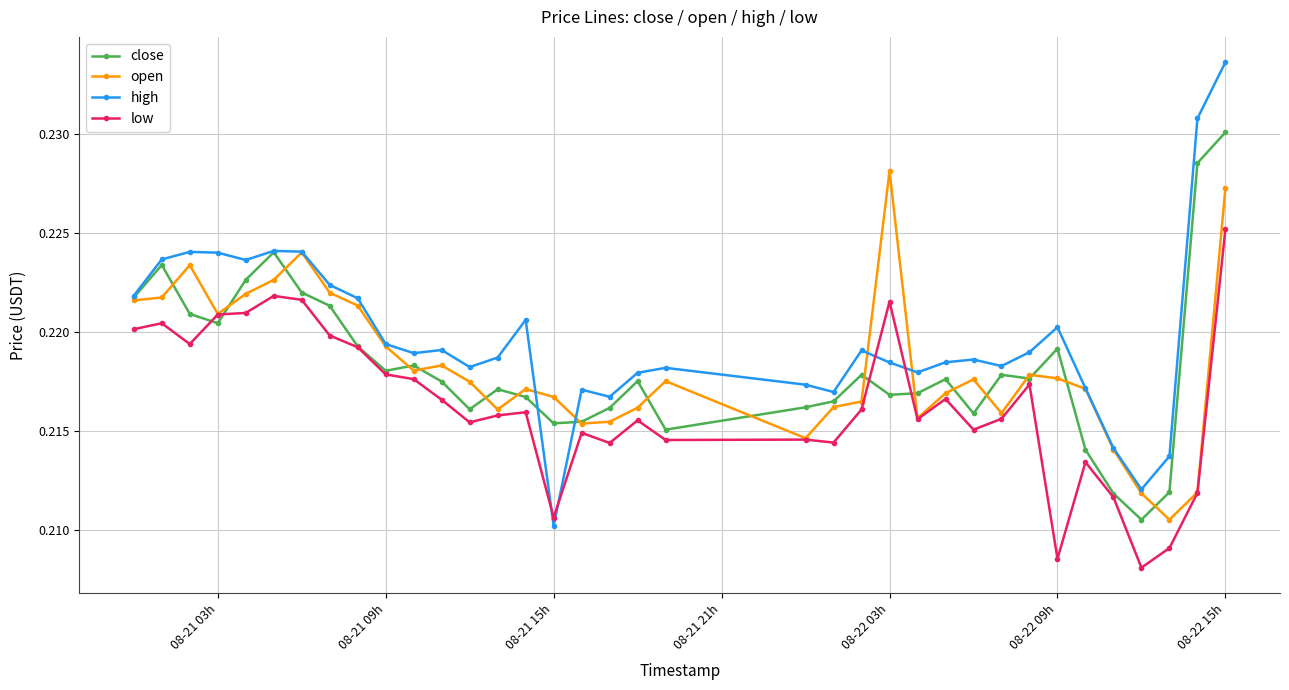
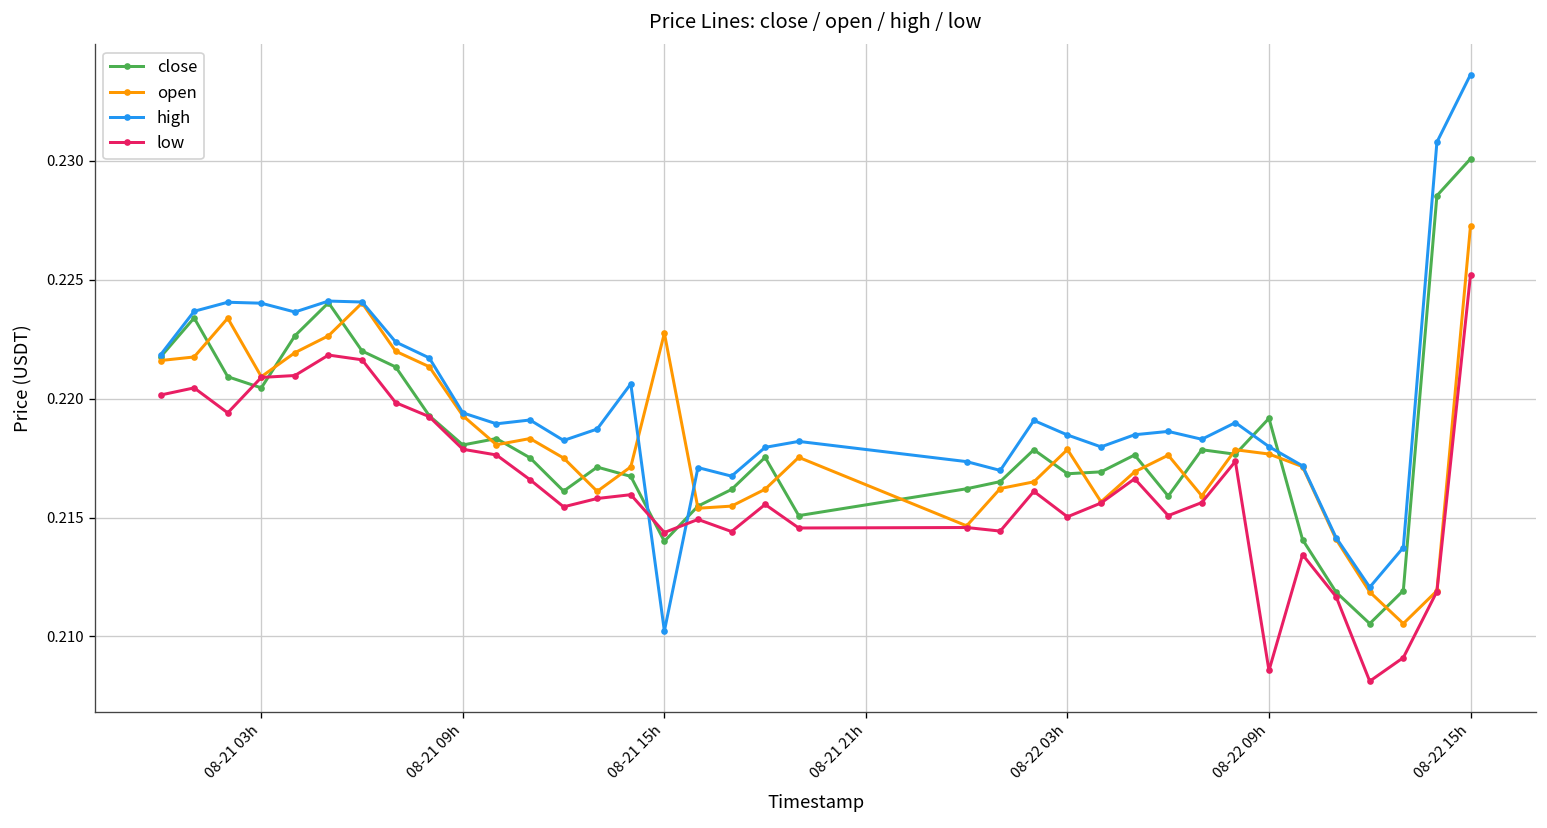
close, 08-21 15h: 0.2154 -> 0.2140
open, 08-21 15h: 0.2167 -> 0.2228
low, 08-21 15h: 0.2107 -> 0.2144
open, 08-22 03h: 0.2281 -> 0.2179
low, 08-22 03h: 0.2215 -> 0.2150
high, 08-22 09h: 0.2203 -> 0.2180
